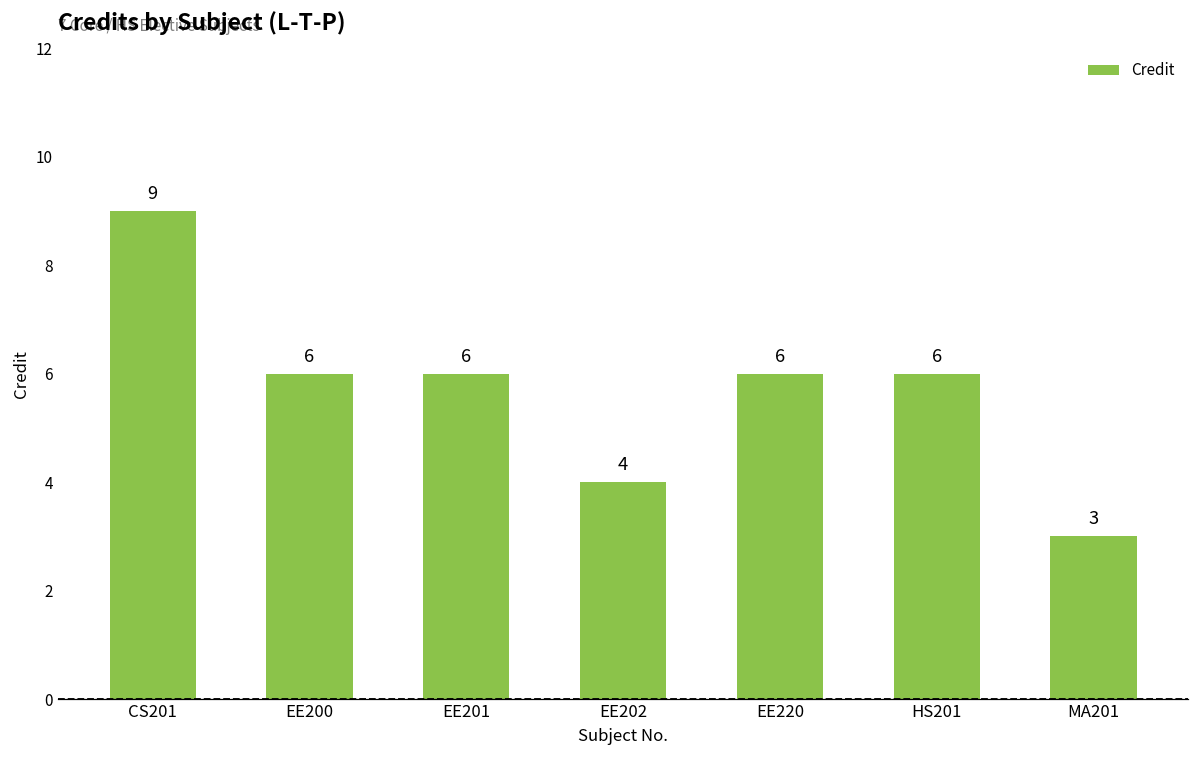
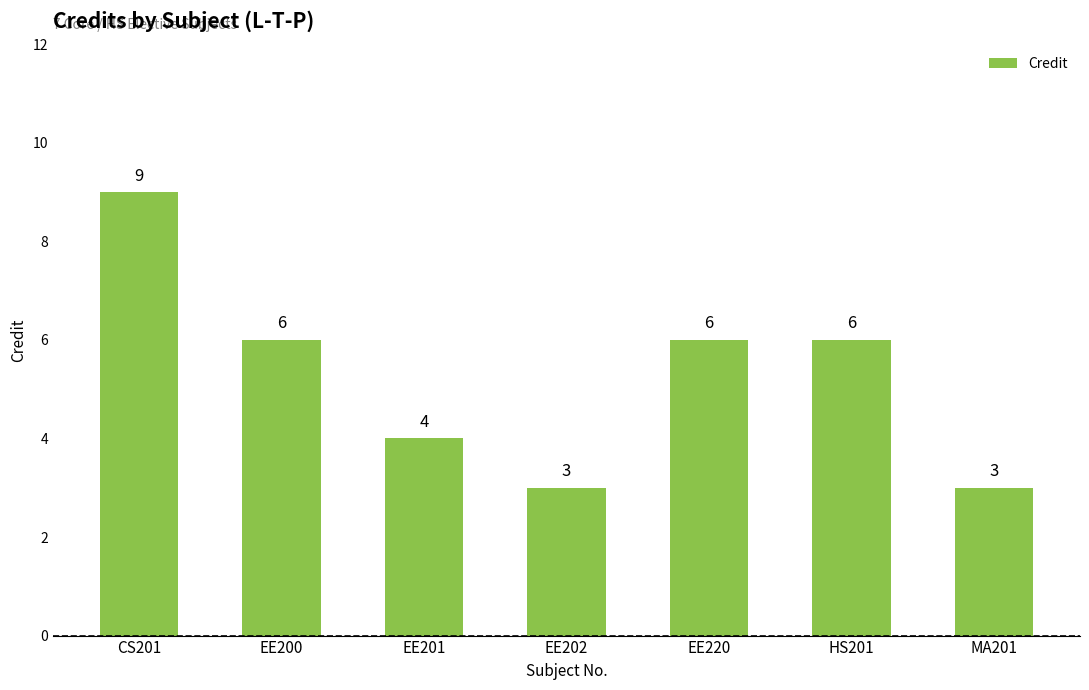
EE201: 6 -> 4
EE202: 4 -> 3
